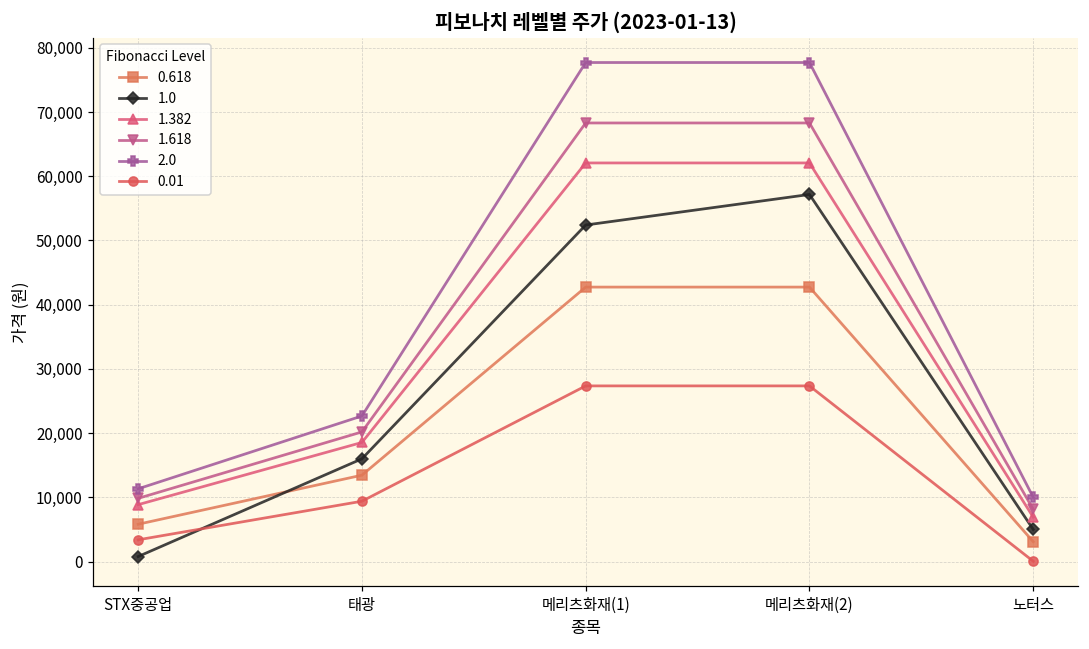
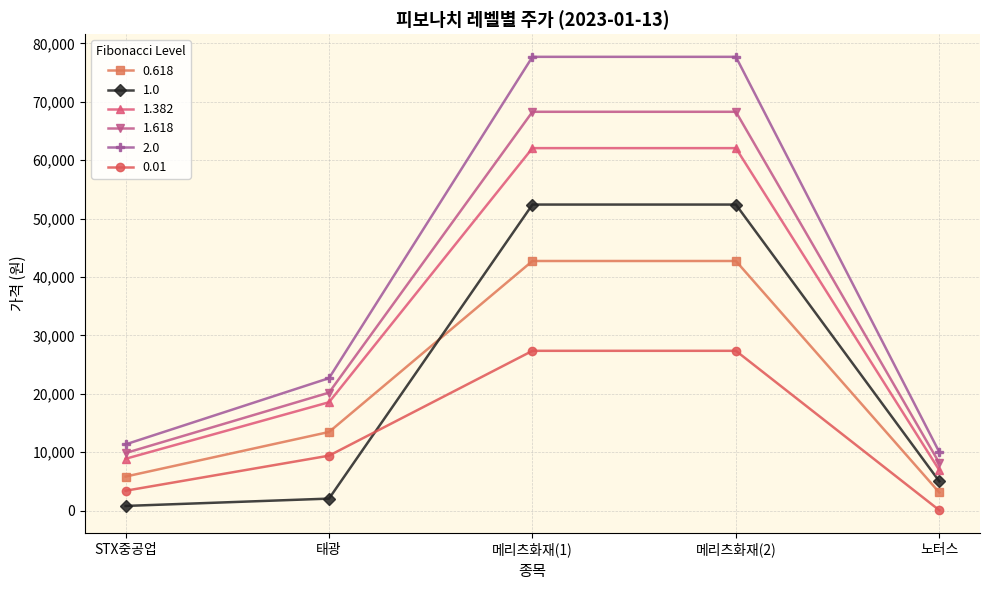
1.0, 태광: 16,000 -> 2,000
1.0, 메리츠화재(2): 57,000 -> 52,000
